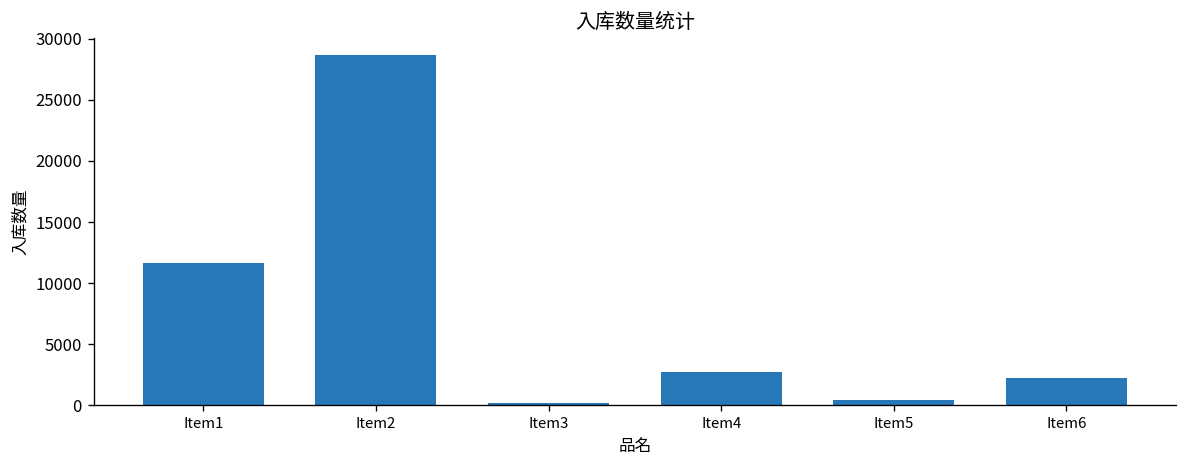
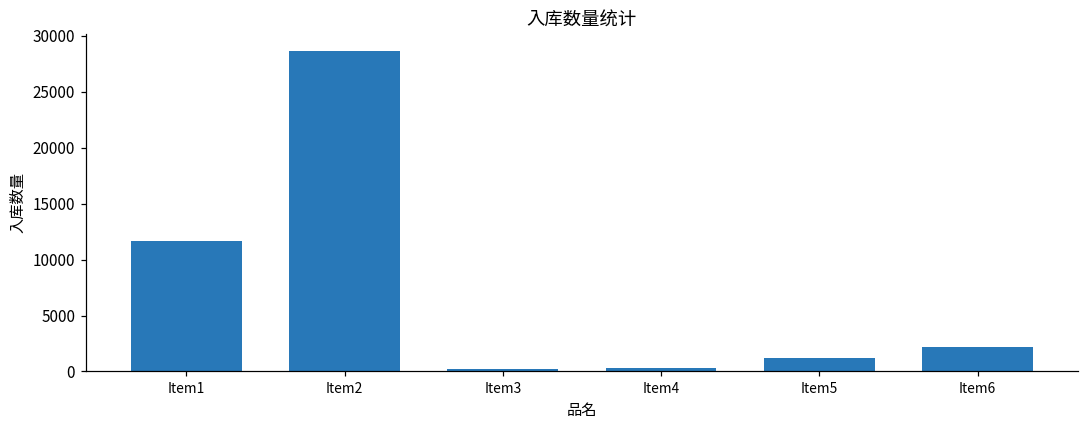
Item4: 2800 -> 400
Item5: 400 -> 1200
